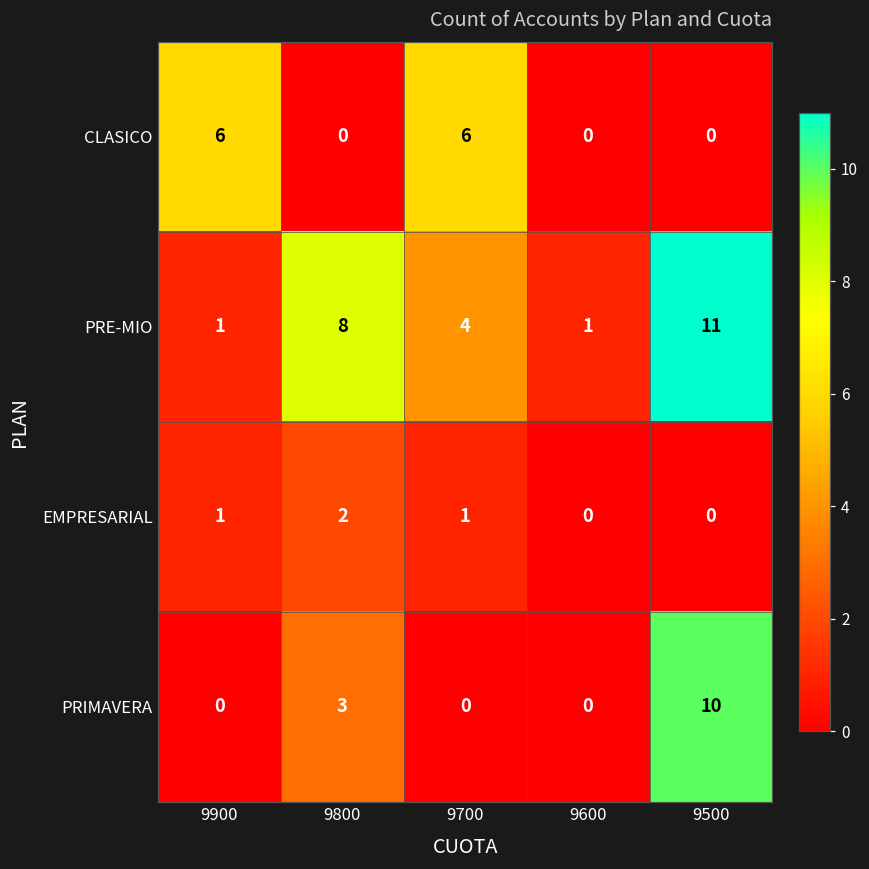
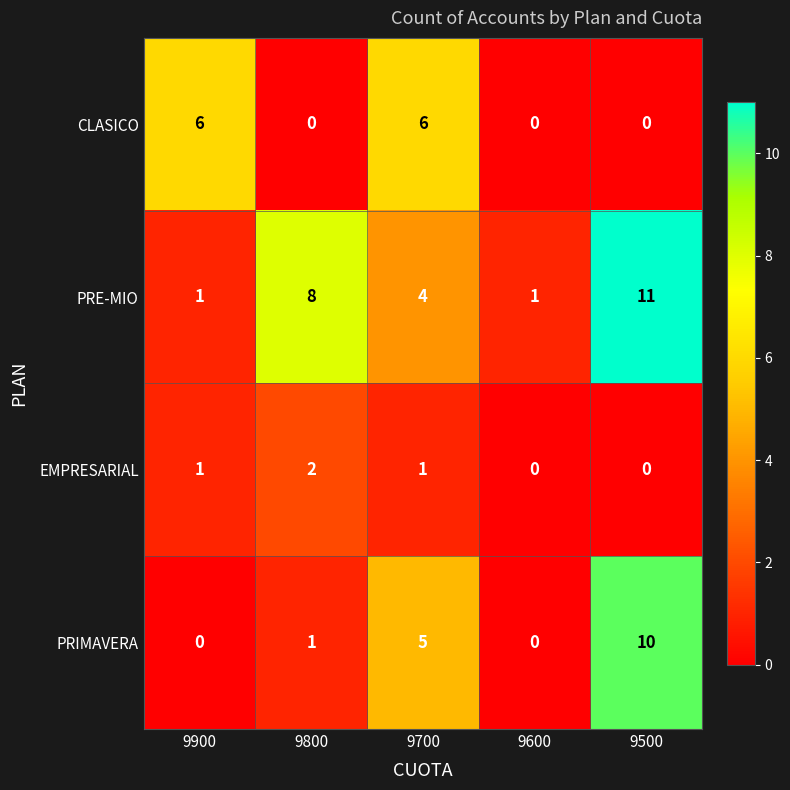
PRIMAVERA, 9800: 3 -> 1
PRIMAVERA, 9700: 0 -> 5
